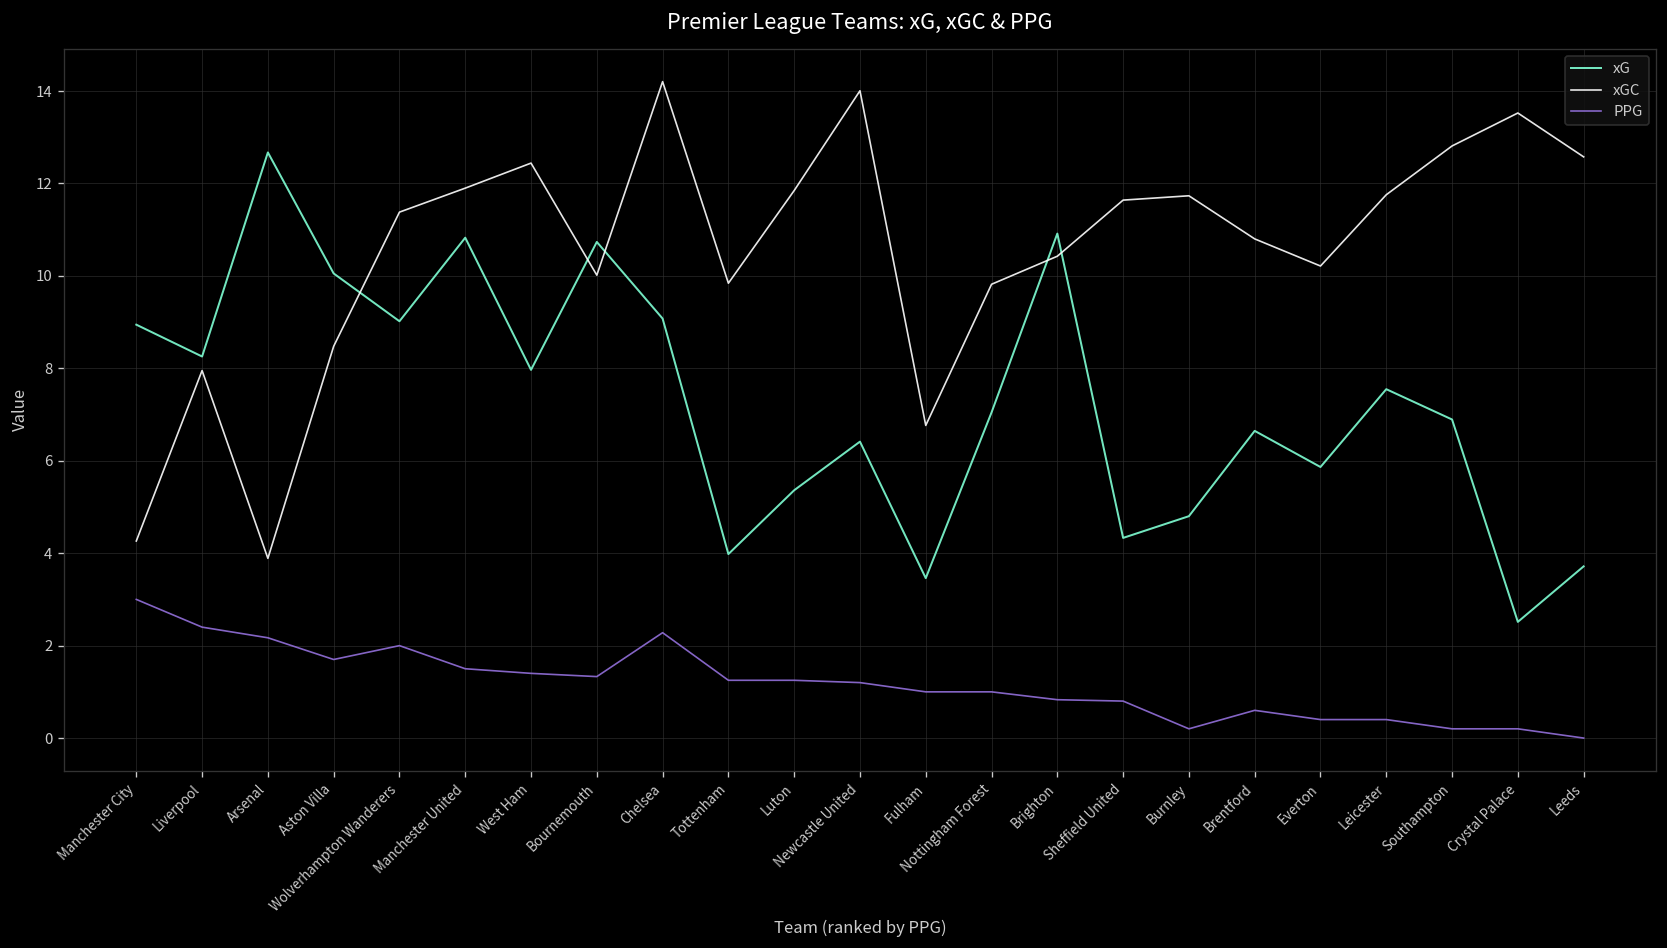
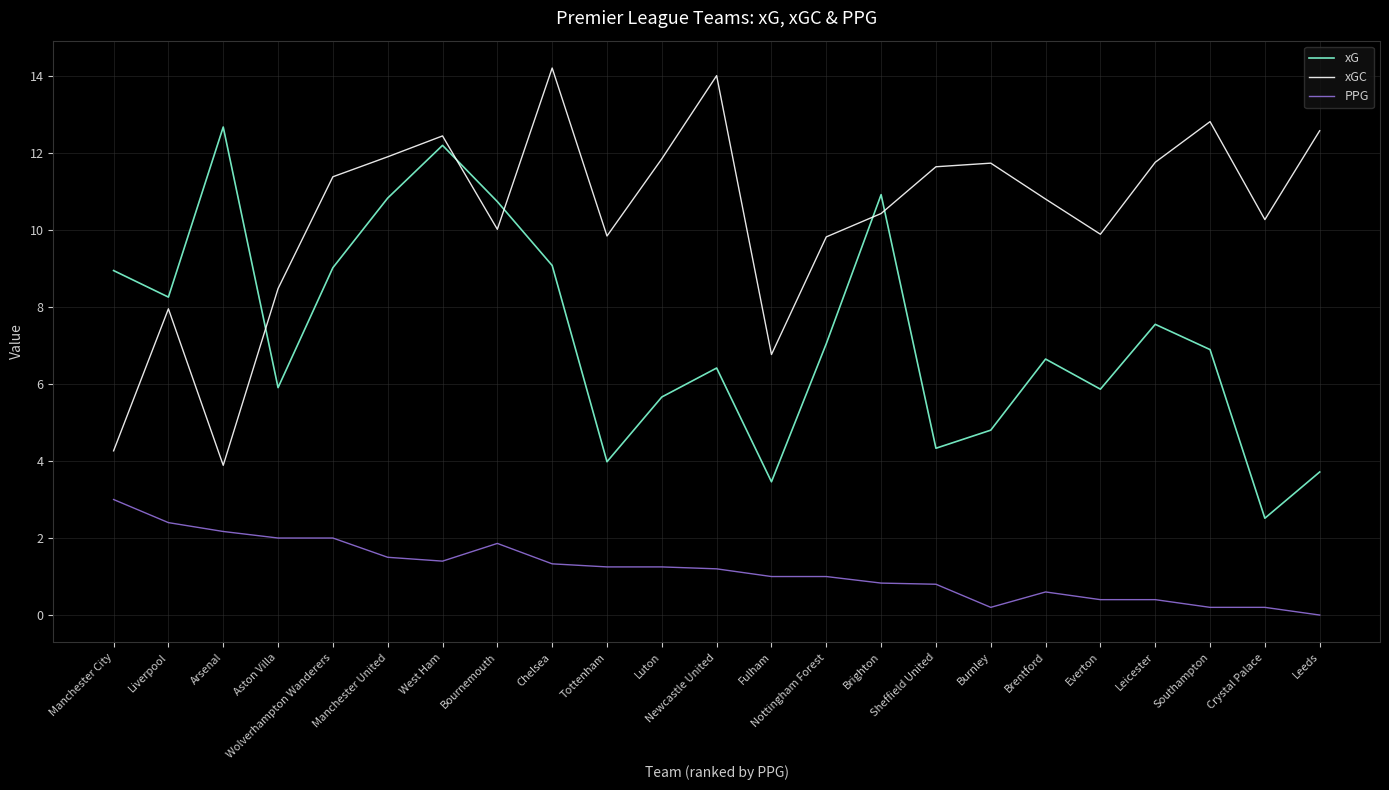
xG, Aston Villa: 10.1 -> 5.9
PPG, Aston Villa: 1.7 -> 2.0
xG, West Ham: 8.0 -> 12.2
PPG, Bournemouth: 1.3 -> 1.9
PPG, Chelsea: 2.3 -> 1.3
xG, Luton: 5.4 -> 5.7
xGC, Everton: 10.2 -> 9.9
xGC, Crystal Palace: 13.5 -> 10.3
